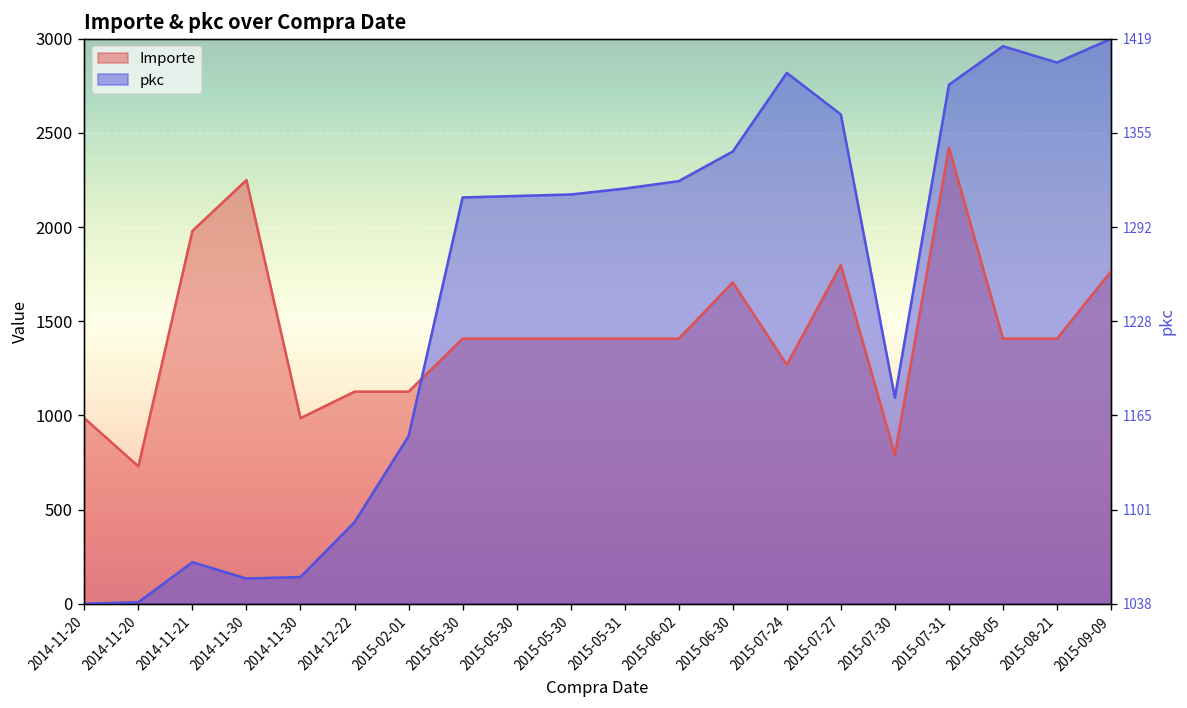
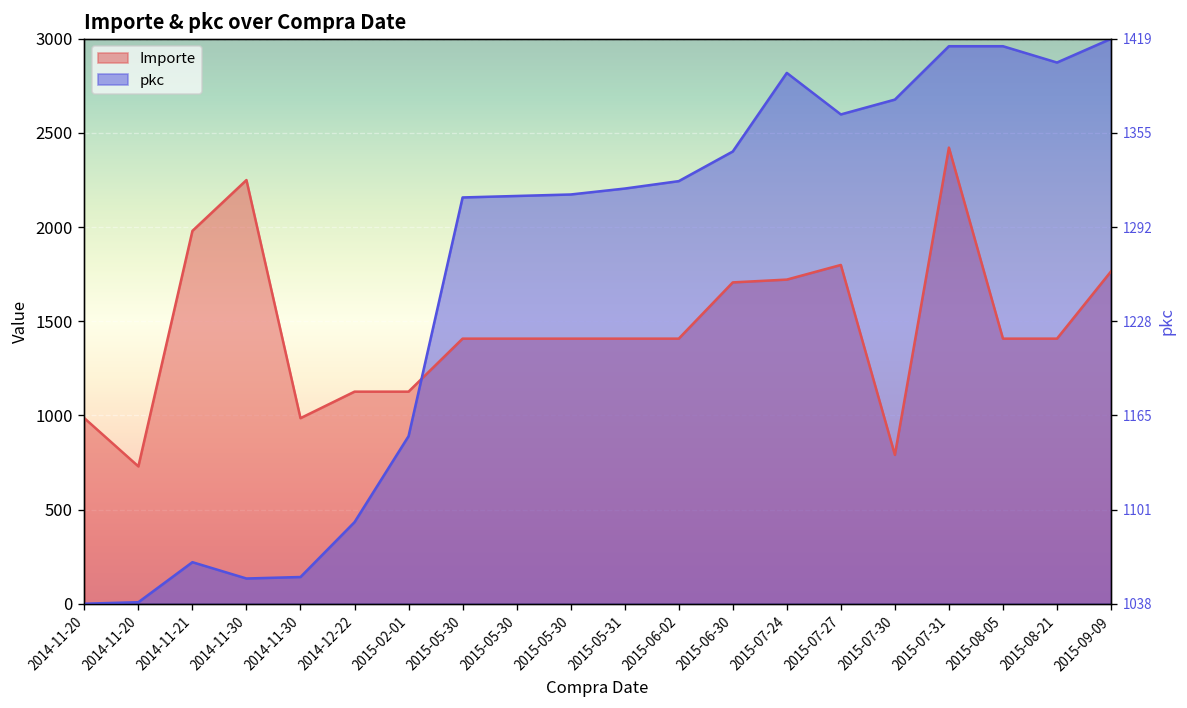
Importe, 2015-07-24: 1270 -> 1720
pkc, 2015-07-30: 1090 -> 2680
pkc, 2015-07-31: 2760 -> 2960
